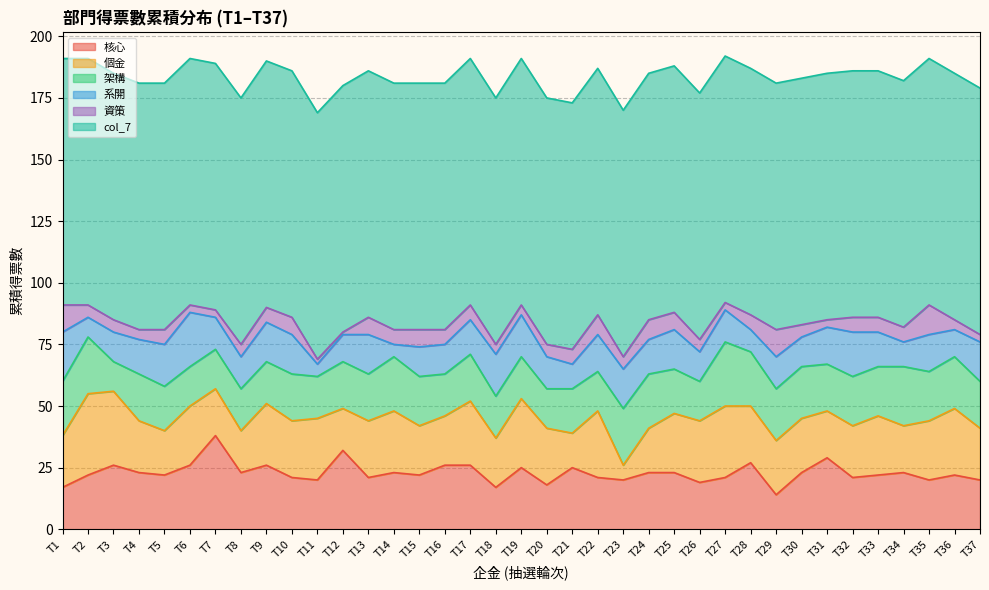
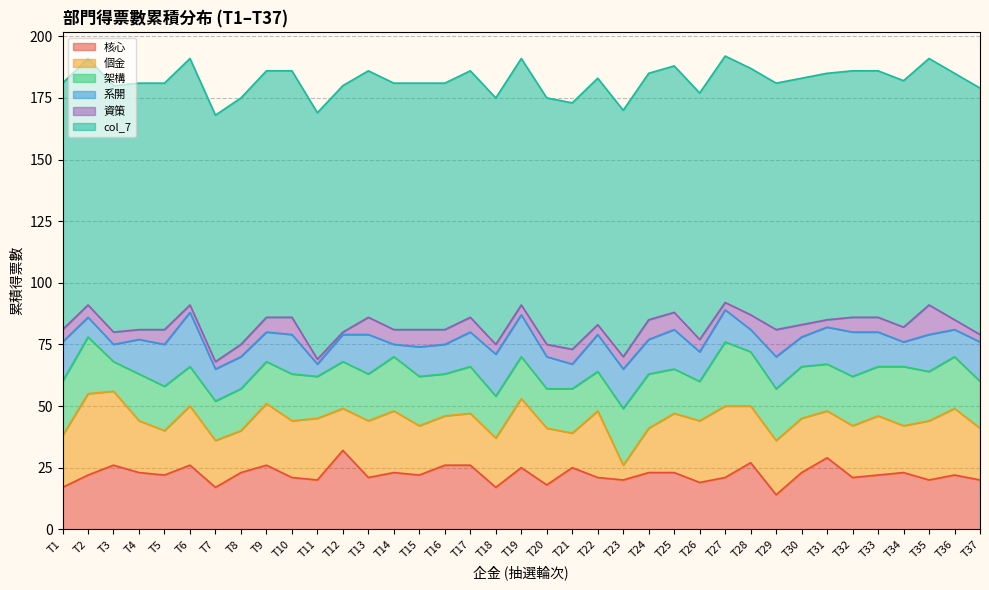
系開, T1: 20 -> 16
資策, T1: 11 -> 5
系開, T3: 12 -> 7
核心, T7: 38 -> 17
系開, T9: 16 -> 12
個金, T17: 26 -> 21
資策, T22: 8 -> 4
